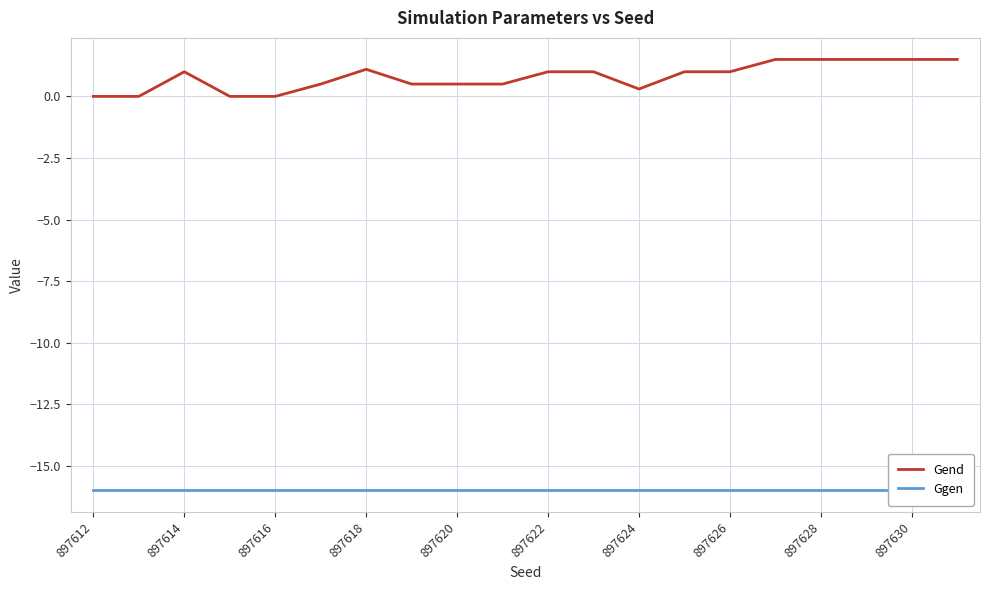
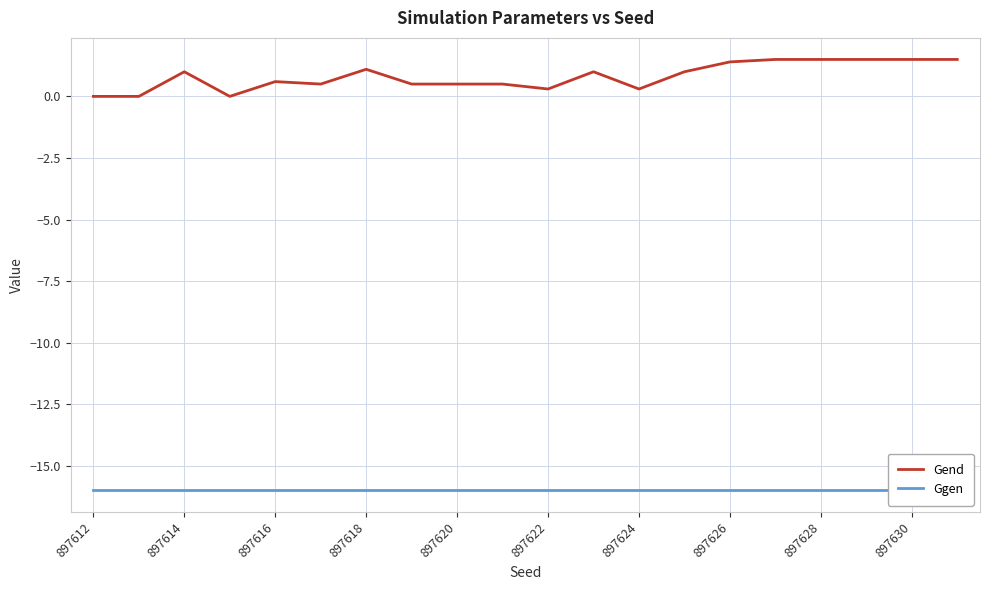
Gend, 897616: 0.0 -> 0.6
Gend, 897622: 1.0 -> 0.3
Gend, 897626: 1.0 -> 1.4
